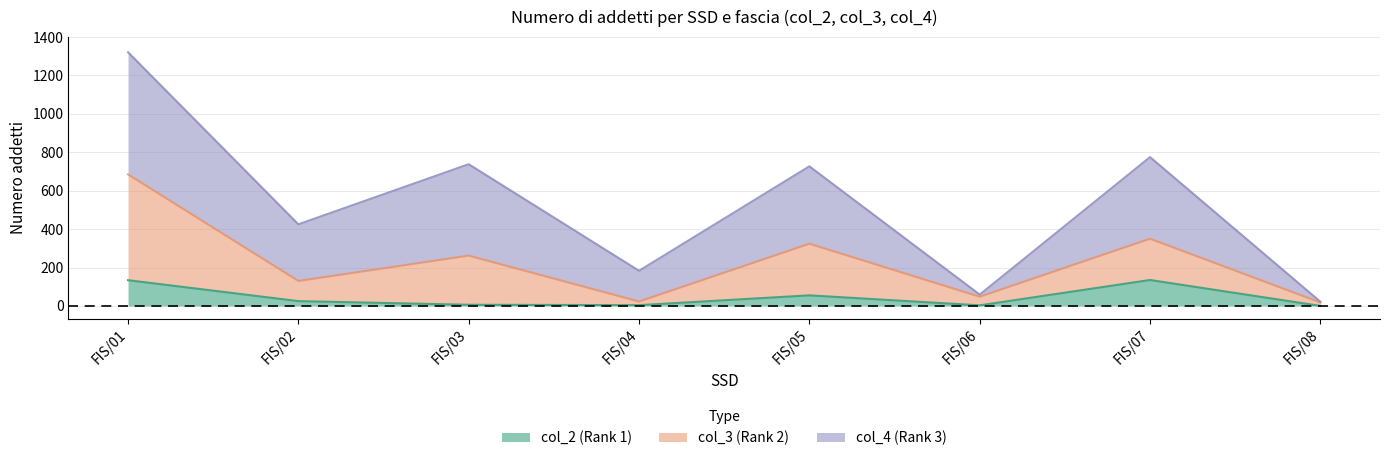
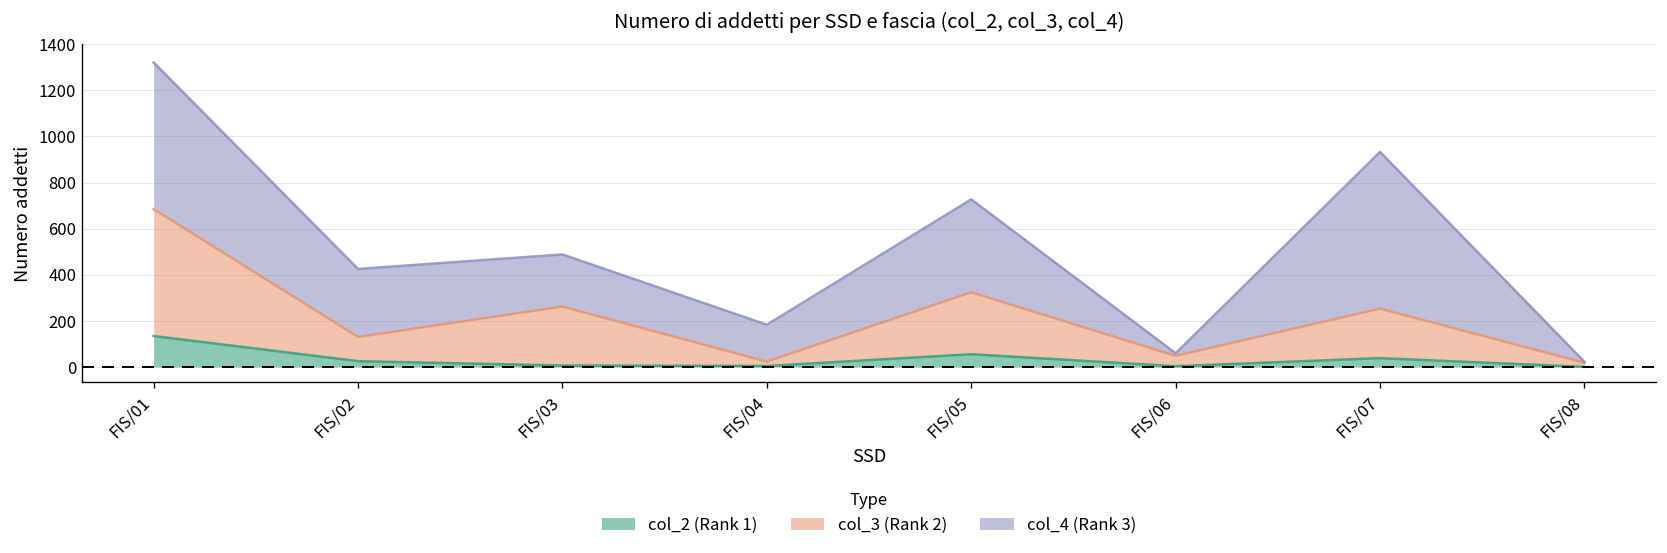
col_4 (Rank 3), FIS/03: 480 -> 230
col_2 (Rank 1), FIS/07: 140 -> 40
col_4 (Rank 3), FIS/07: 430 -> 680
